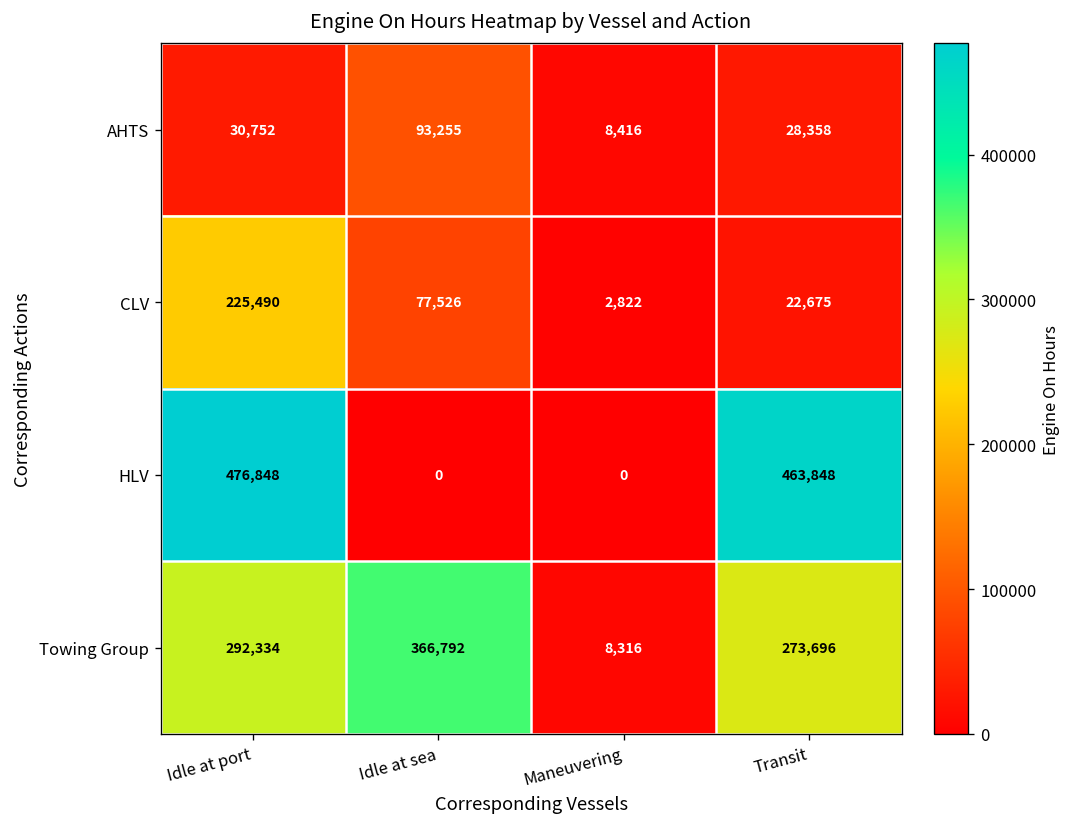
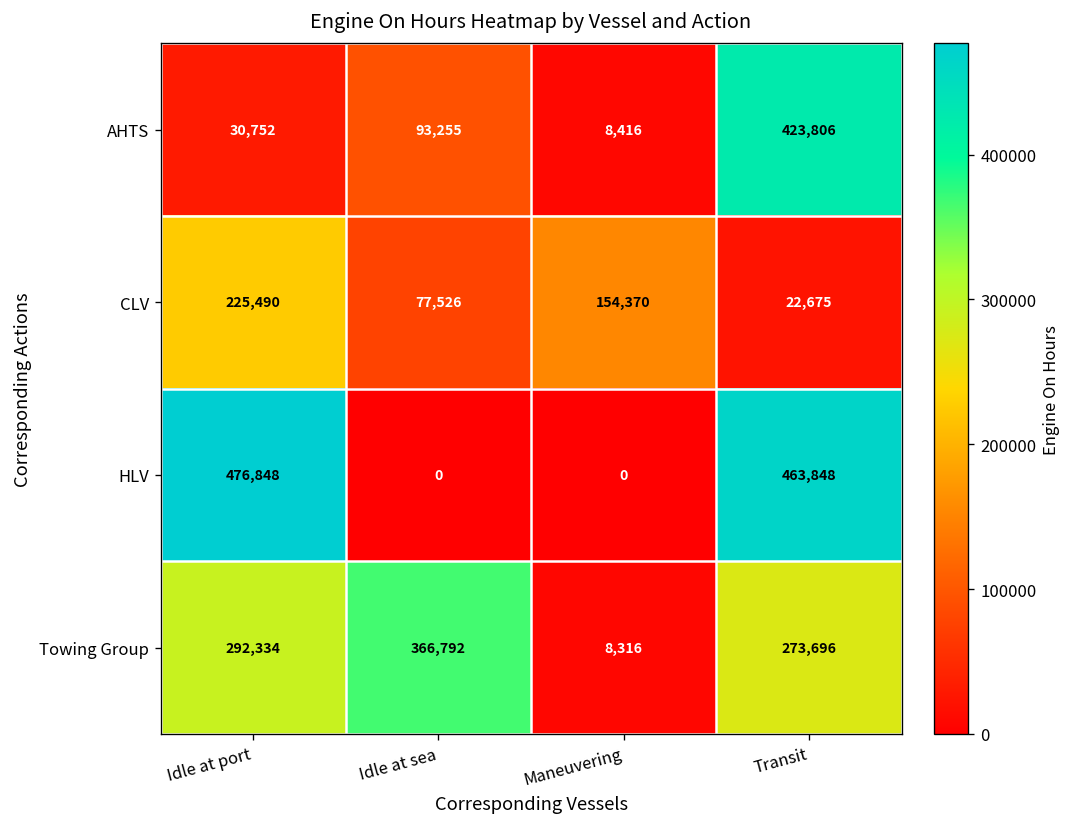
AHTS, Transit: 28,358 -> 423,806
CLV, Maneuvering: 2,822 -> 154,370
